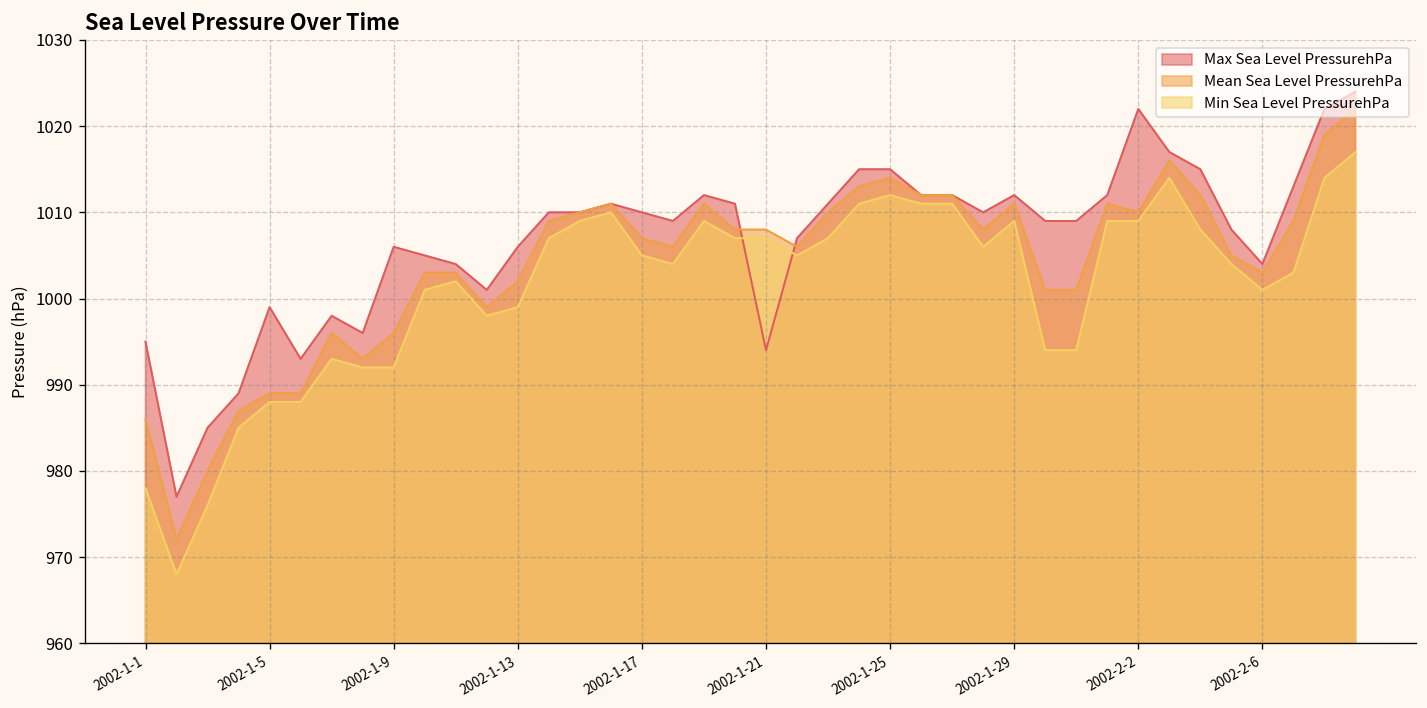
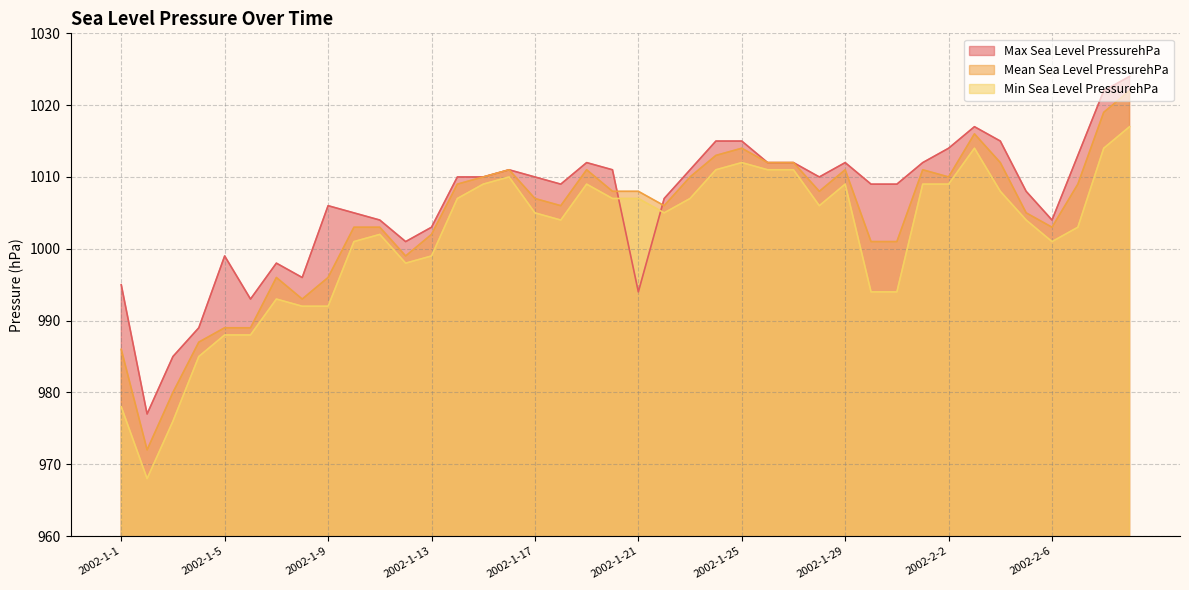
Max Sea Level PressurehPa, 2002-1-13: 1006 -> 1003
Max Sea Level PressurehPa, 2002-2-2: 1022 -> 1014
